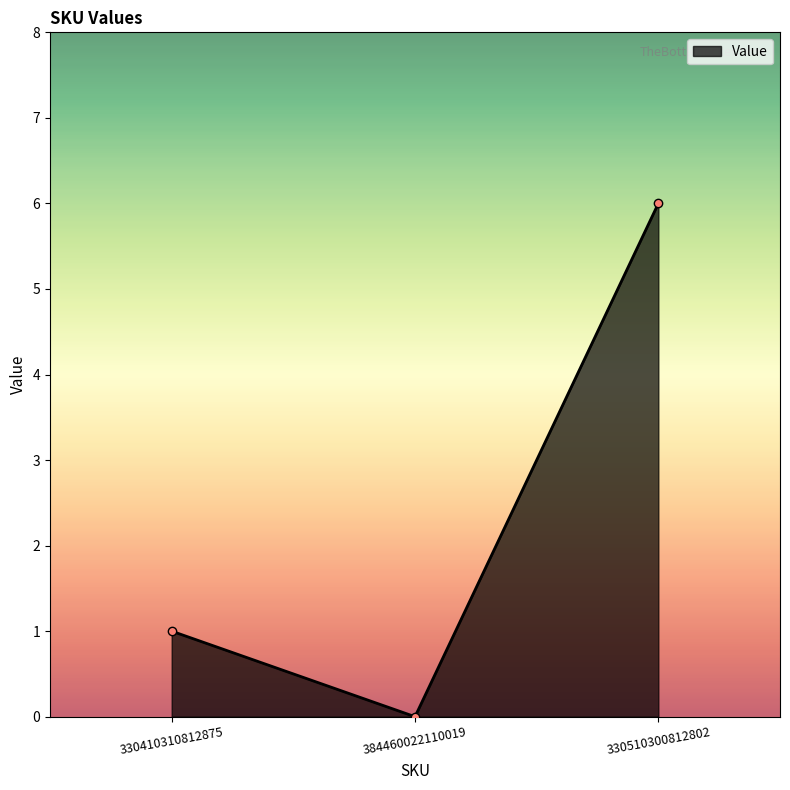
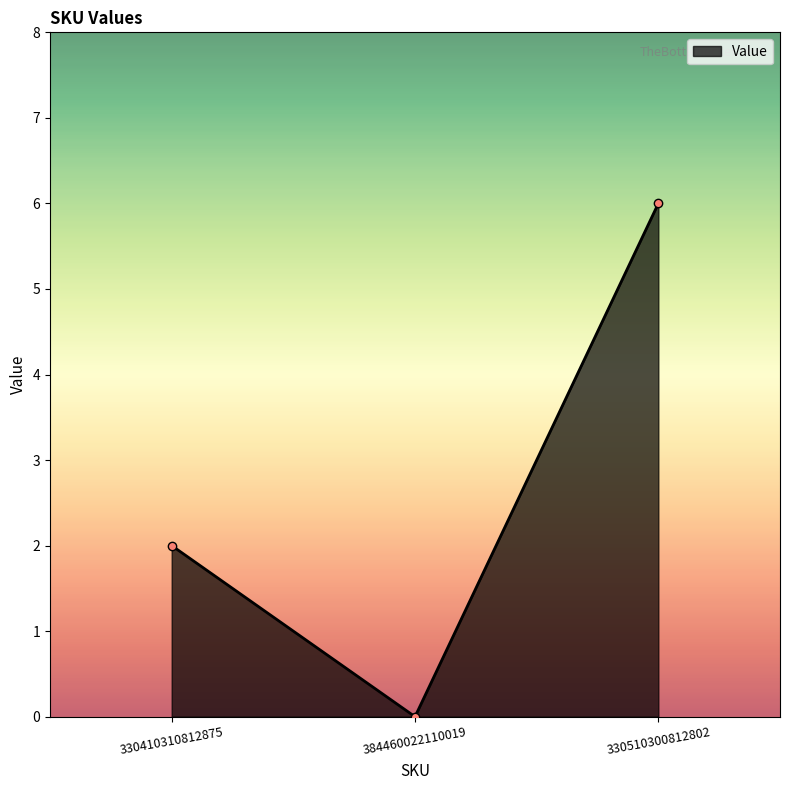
330410310812875: 1 -> 2
